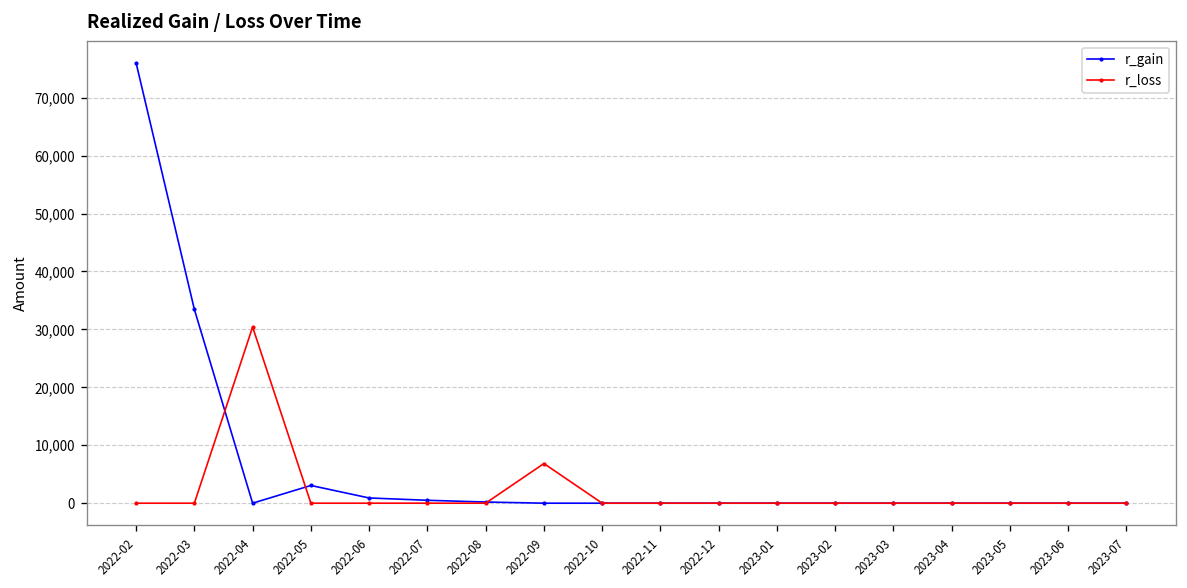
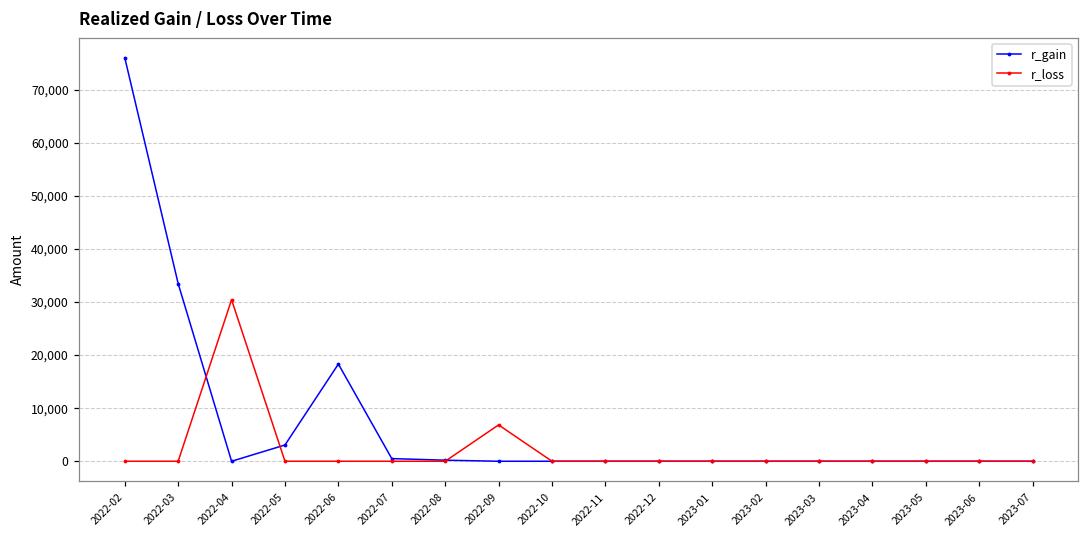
r_gain, 2022-06: 1,000 -> 18,000
